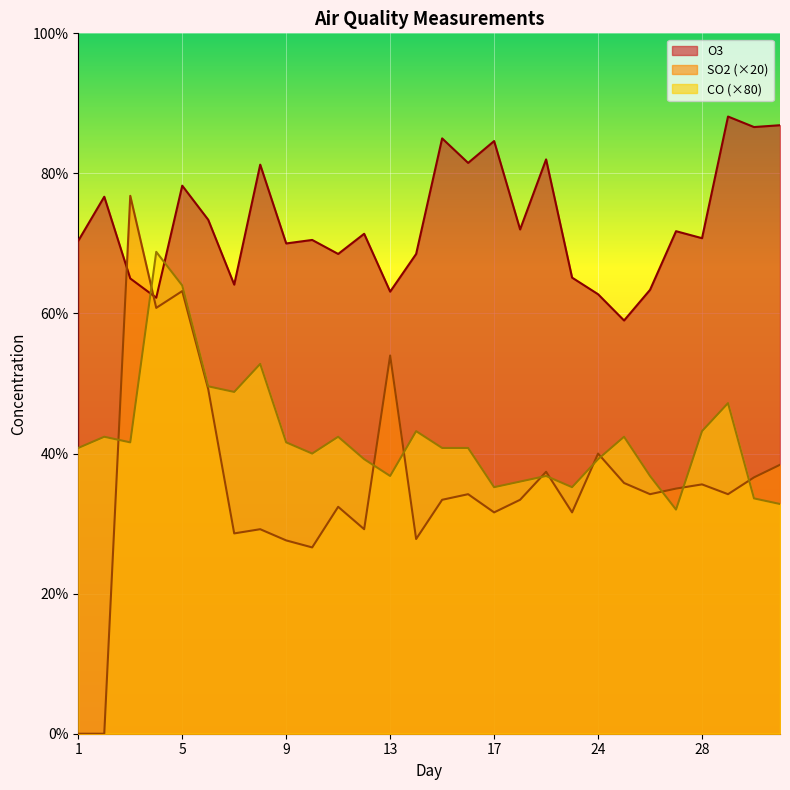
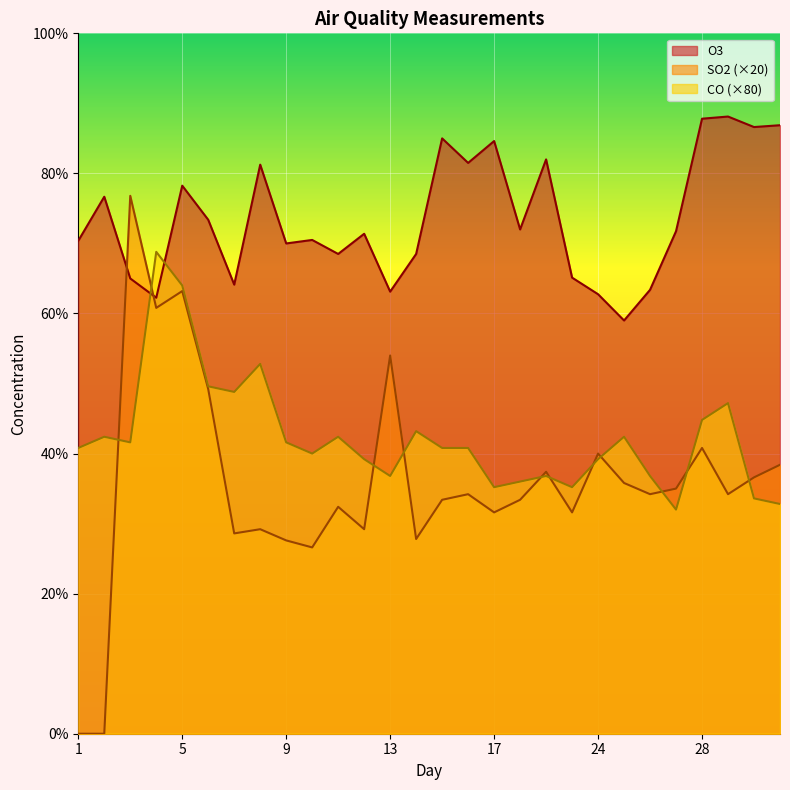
O3, 28: 71% -> 88%
SO2 (×20), 28: 36% -> 41%
CO (×80), 28: 43% -> 45%
